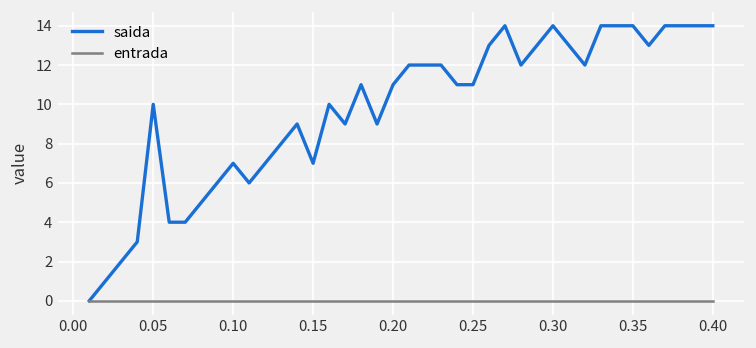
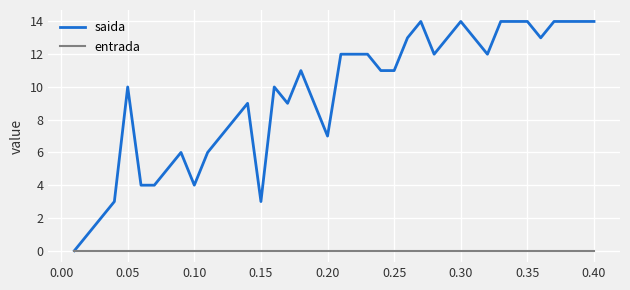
saida, 0.10: 7 -> 4
saida, 0.15: 7 -> 3
saida, 0.20: 11 -> 7
